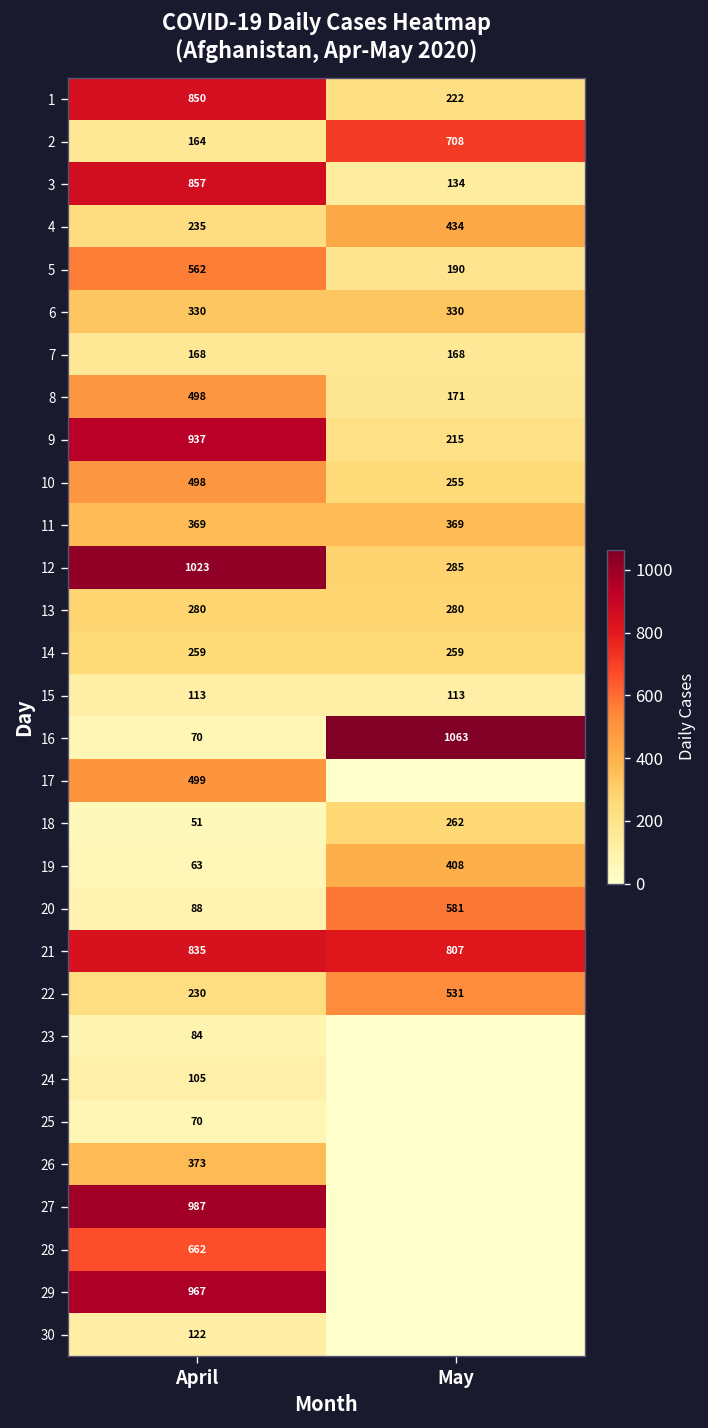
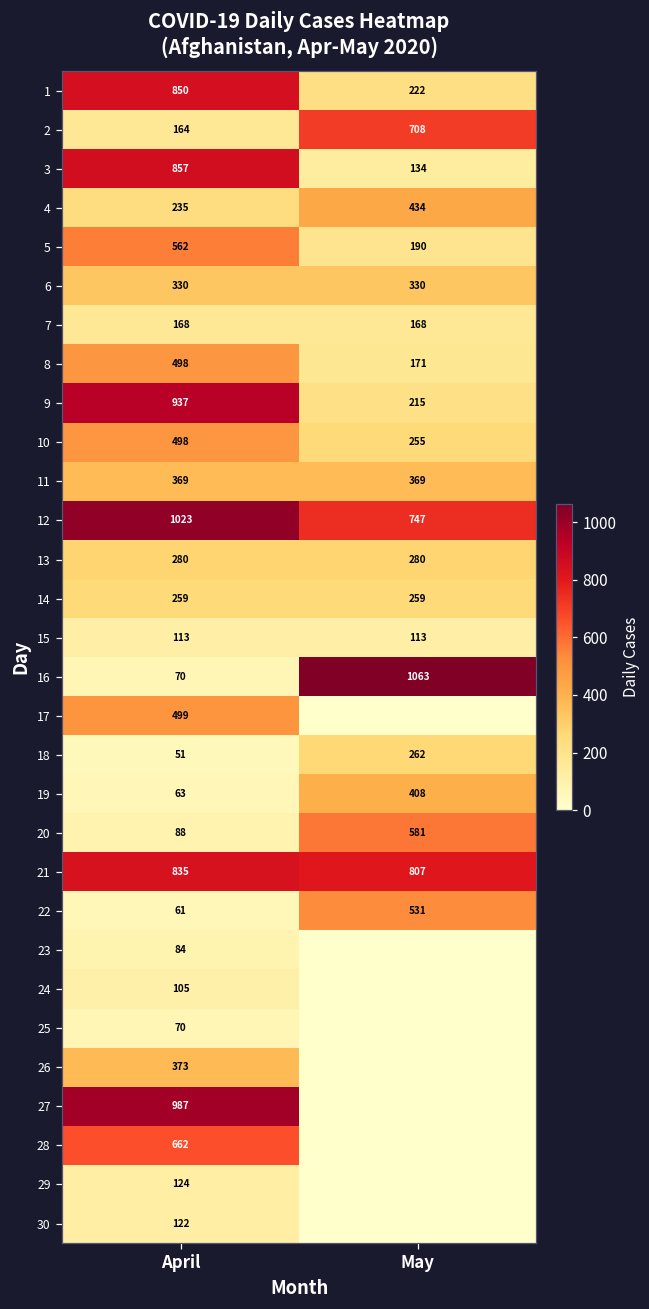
12, May: 285 -> 747
22, April: 230 -> 61
29, April: 967 -> 124
